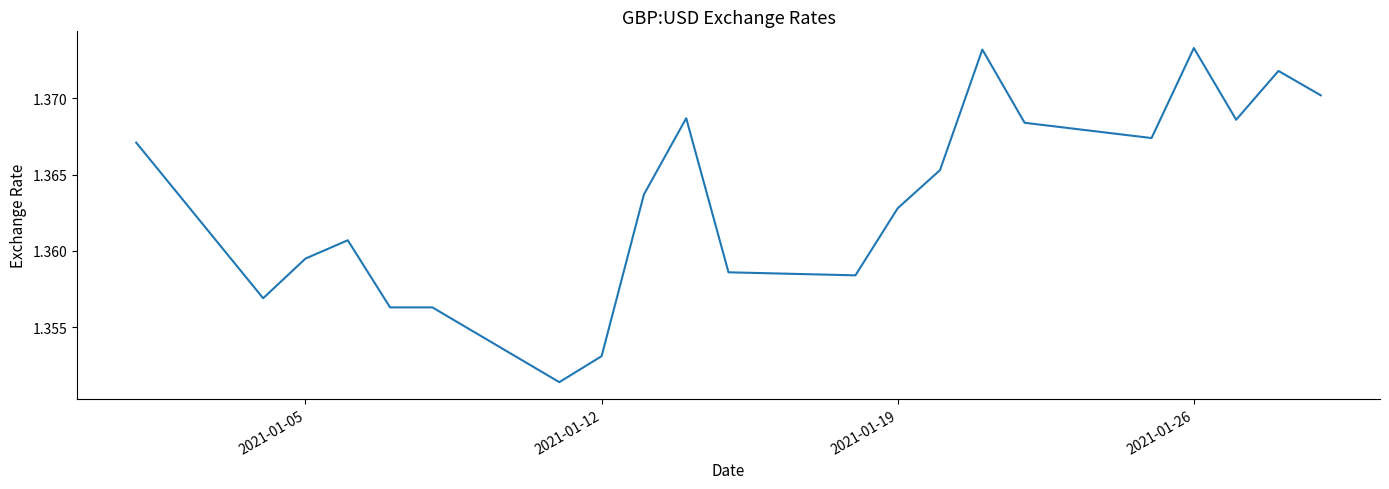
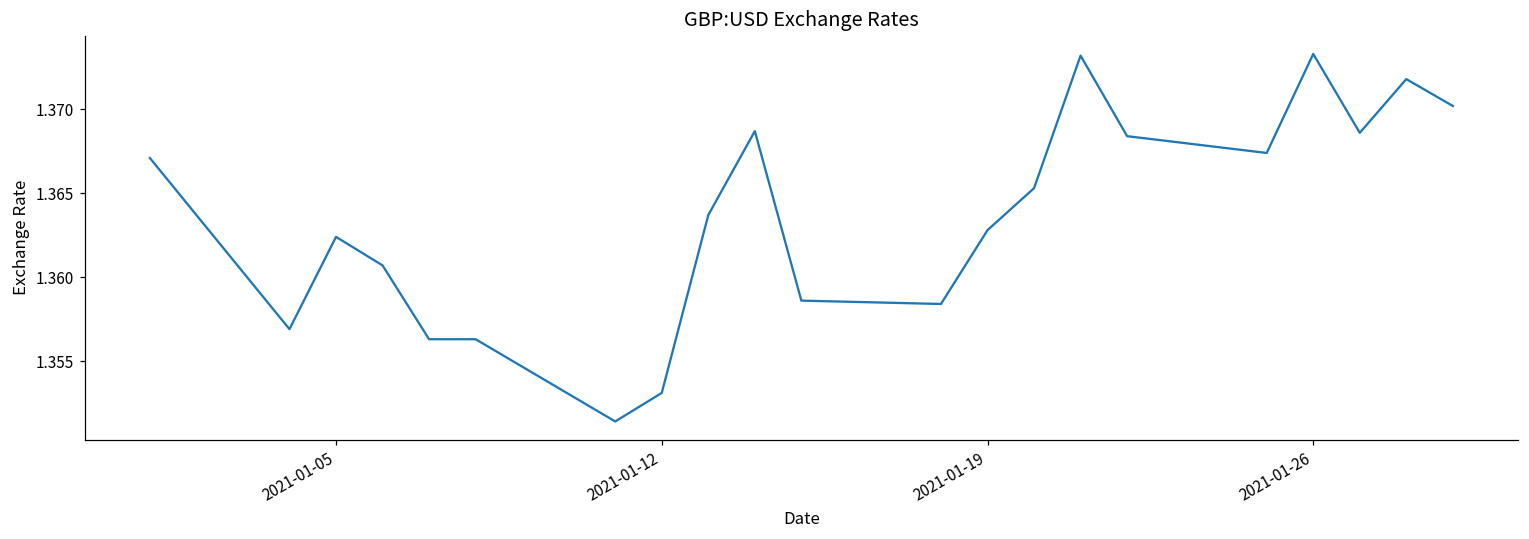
2021-01-05: 1.3595 -> 1.3624
